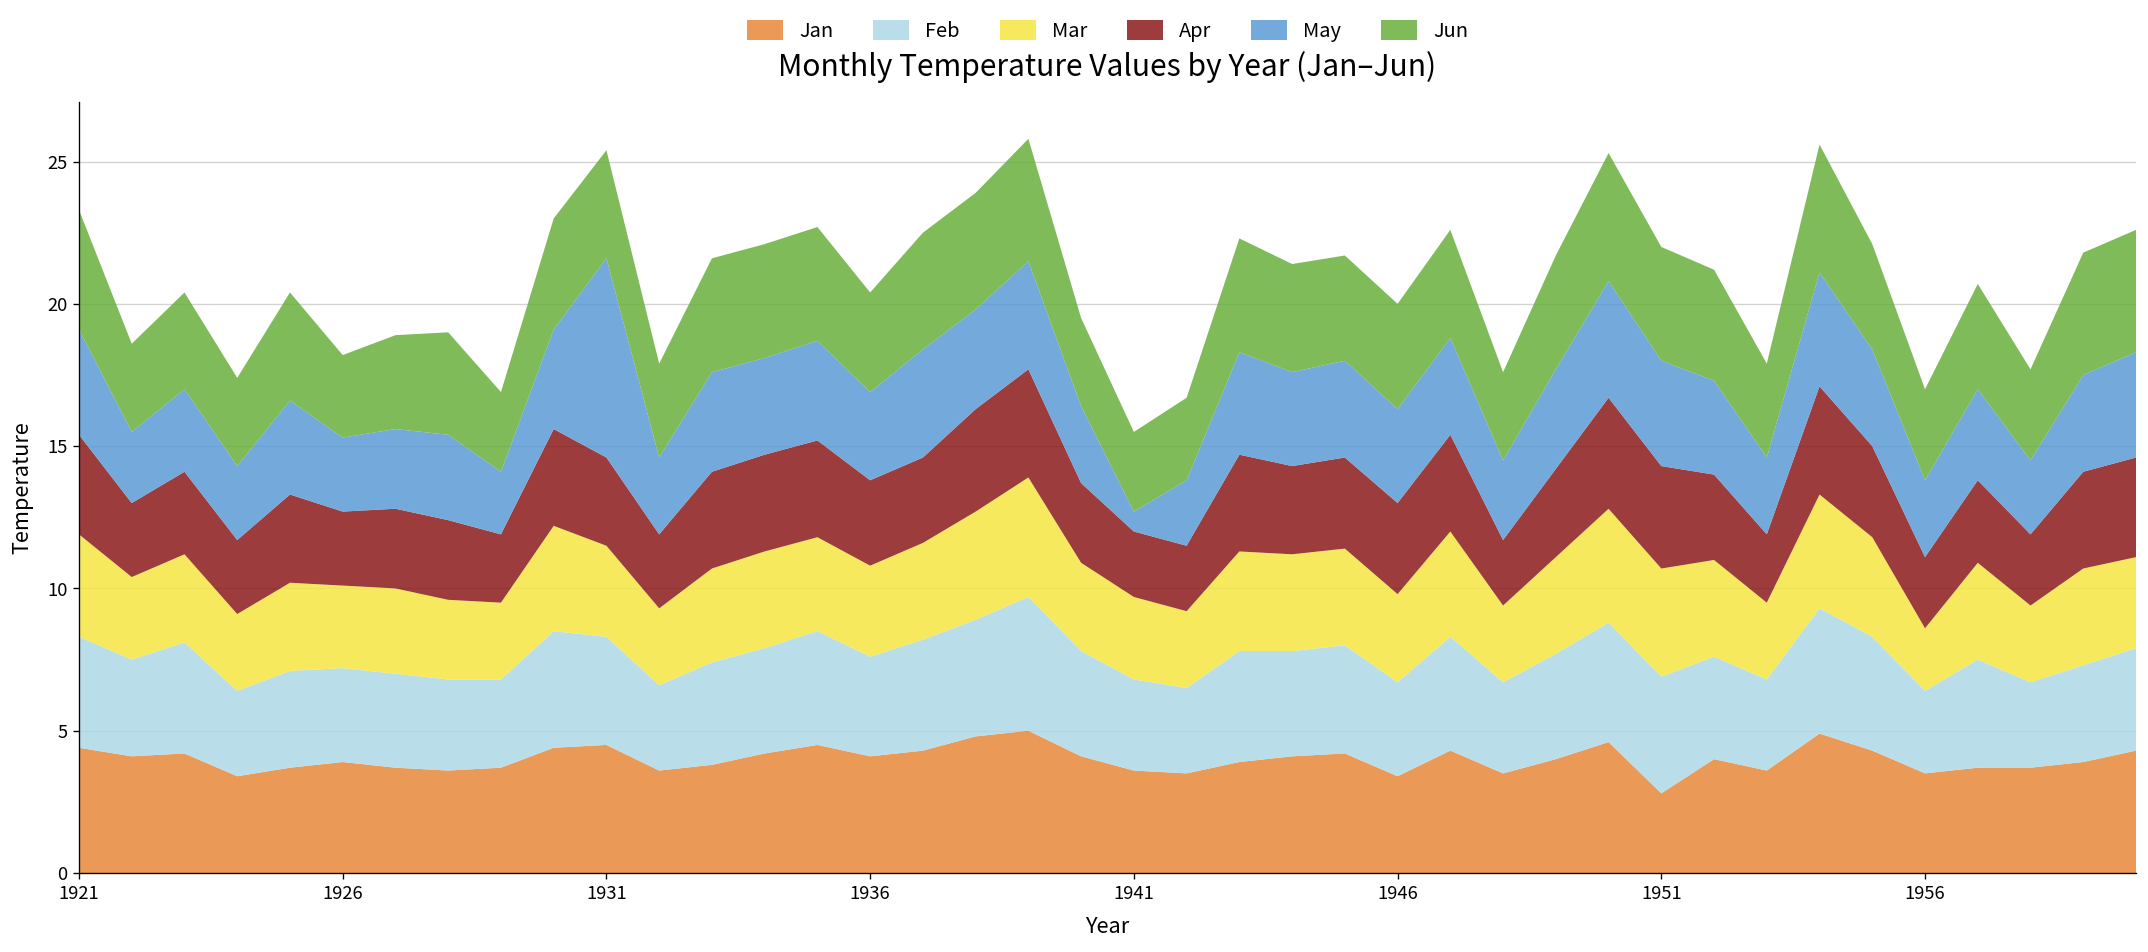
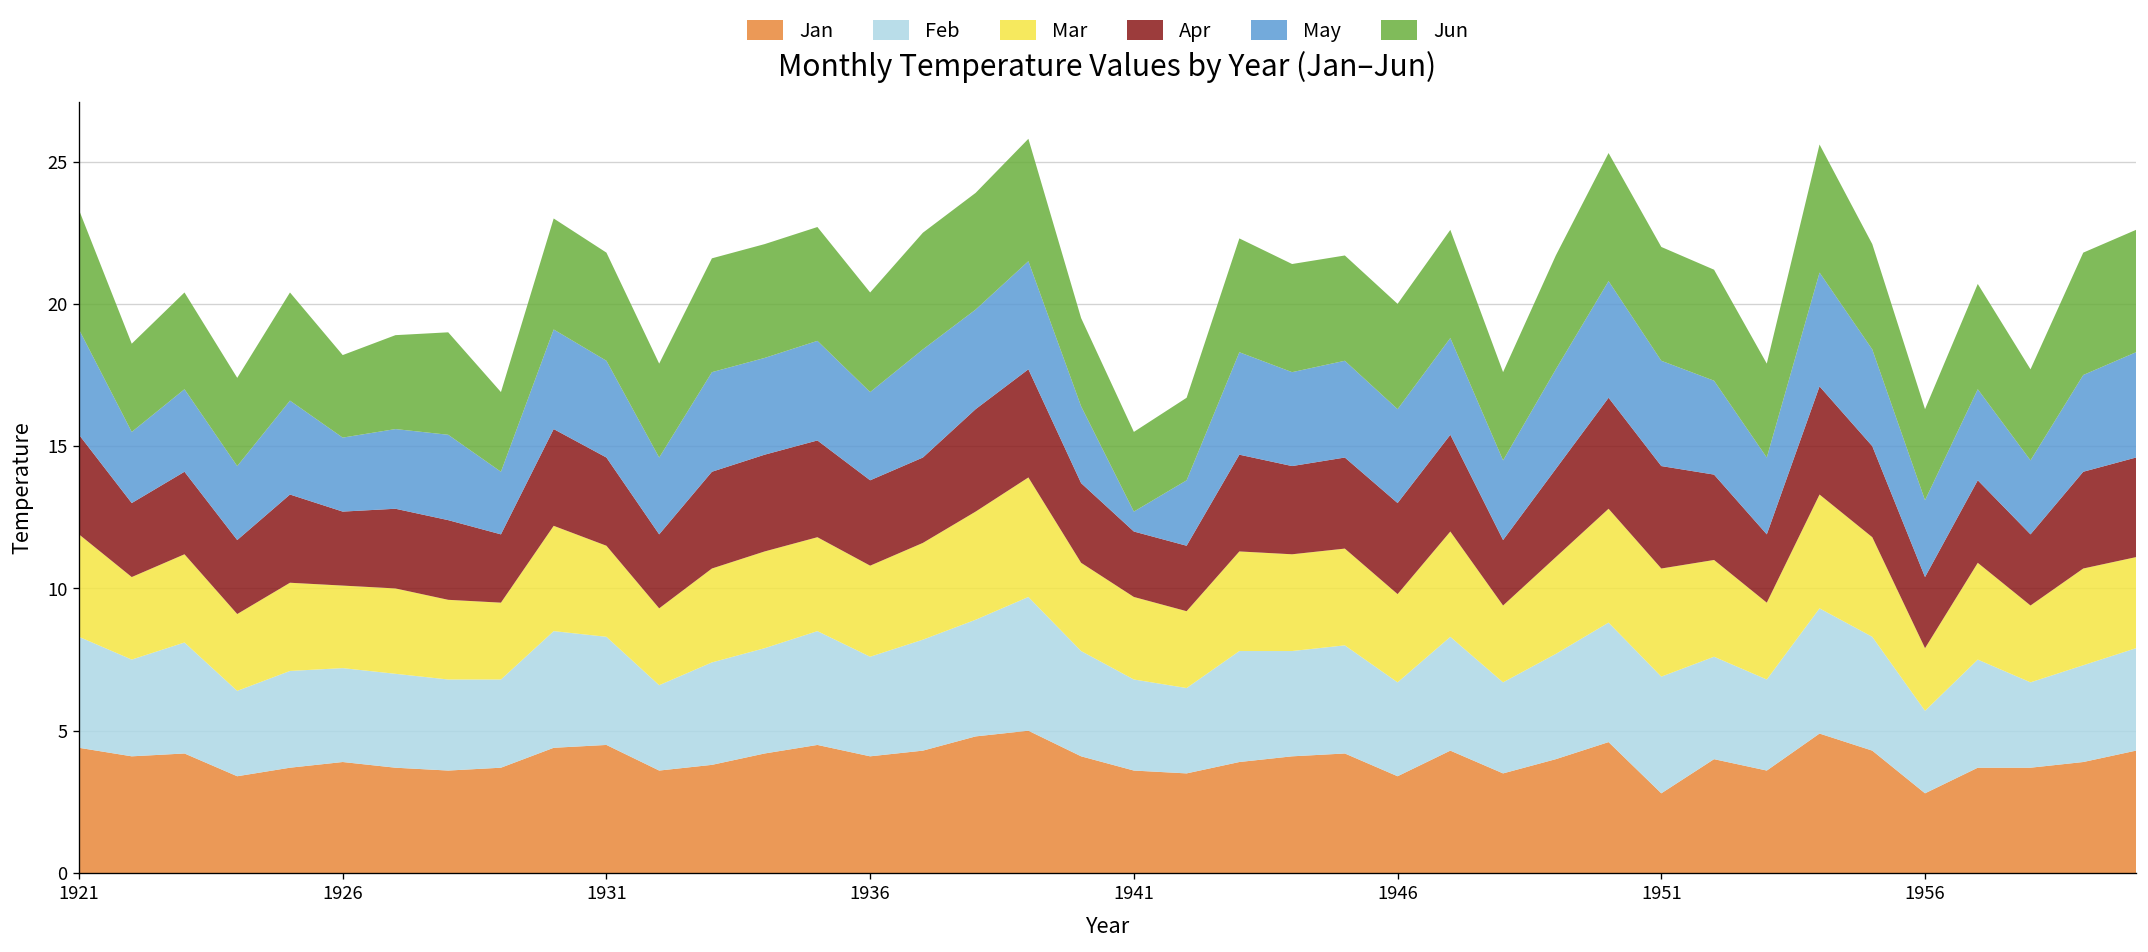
May, 1931: 7.0 -> 3.4
Jan, 1956: 3.5 -> 2.8
